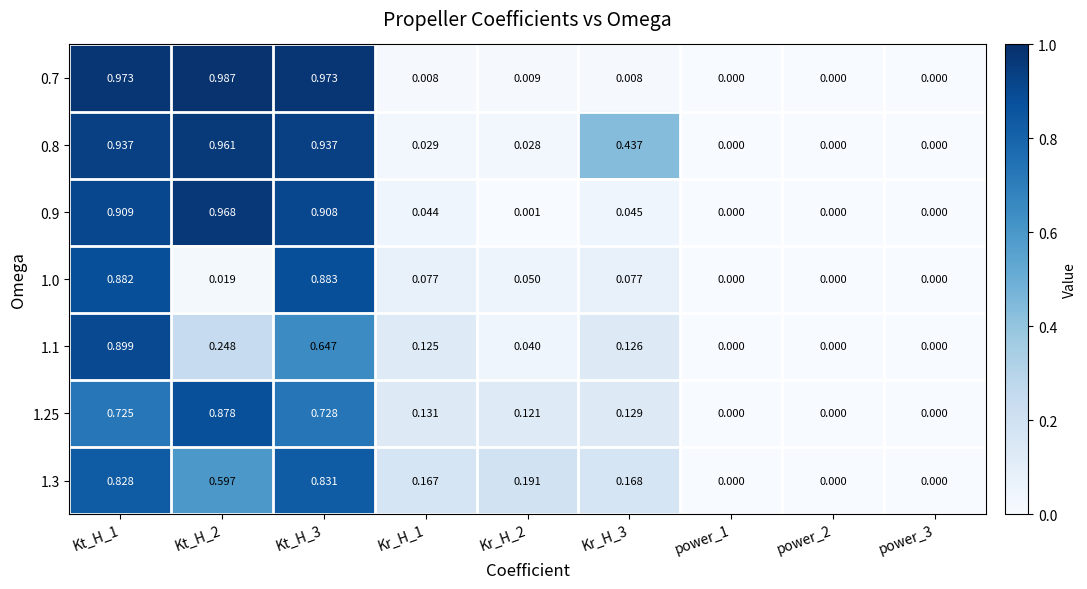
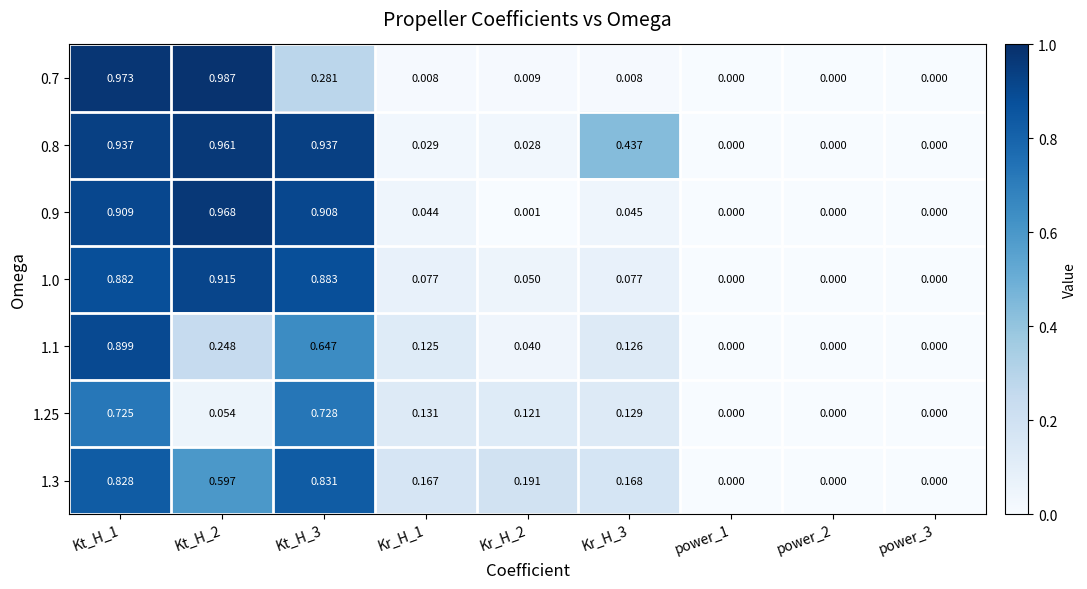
0.7, Kt_H_3: 0.973 -> 0.281
1.0, Kt_H_2: 0.019 -> 0.915
1.25, Kt_H_2: 0.878 -> 0.054
